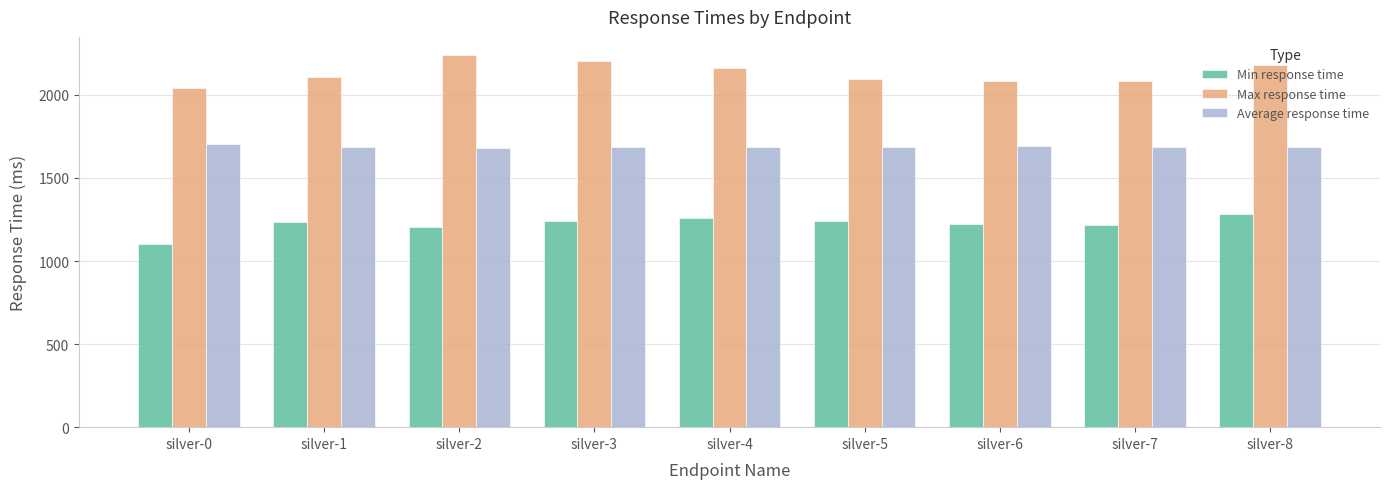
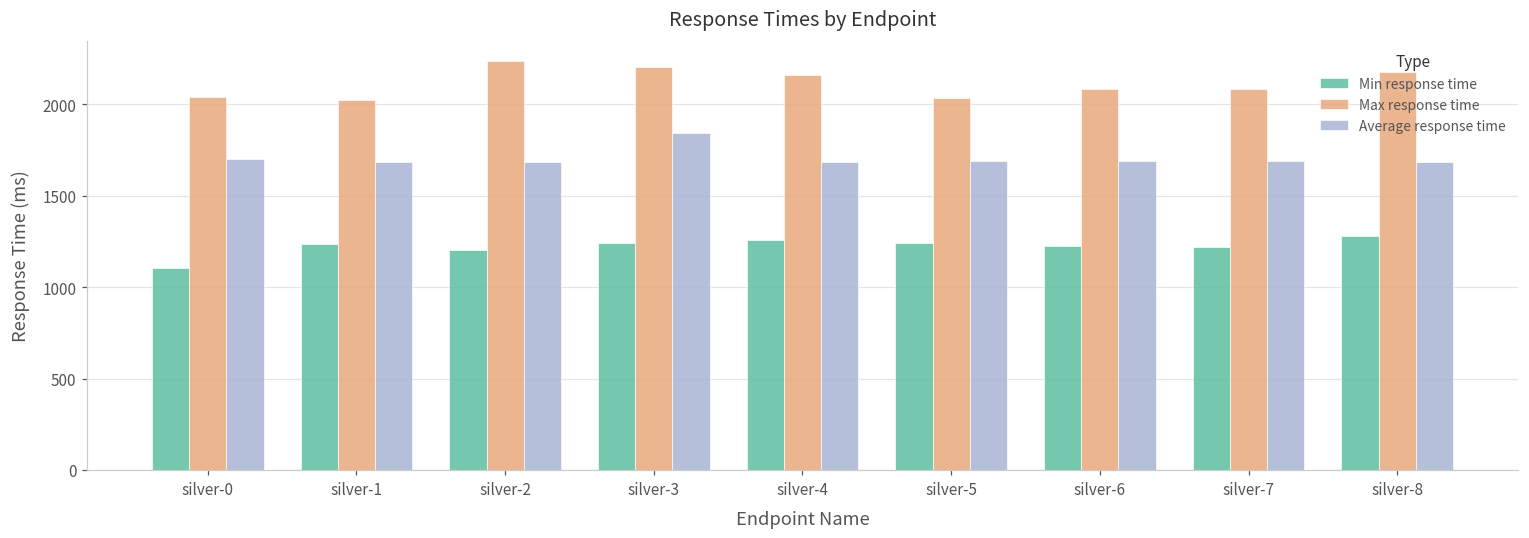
Max response time, silver-1: 2110 -> 2030
Average response time, silver-3: 1680 -> 1840
Max response time, silver-5: 2100 -> 2040
